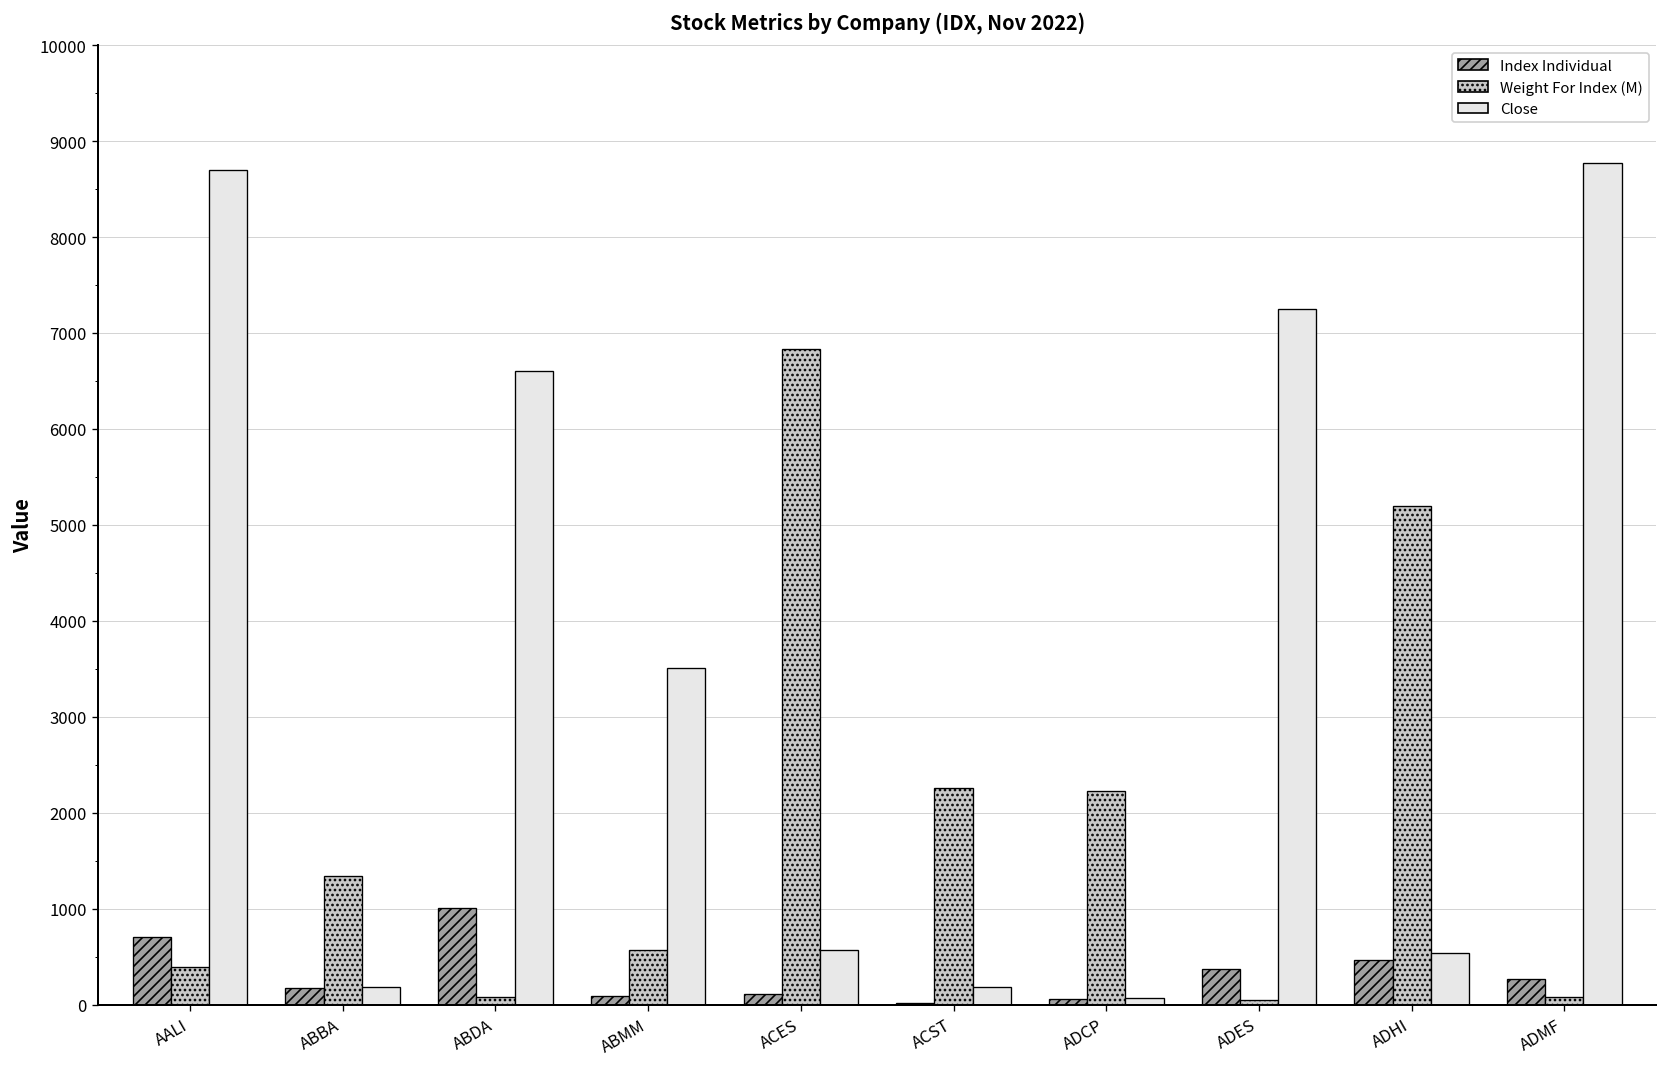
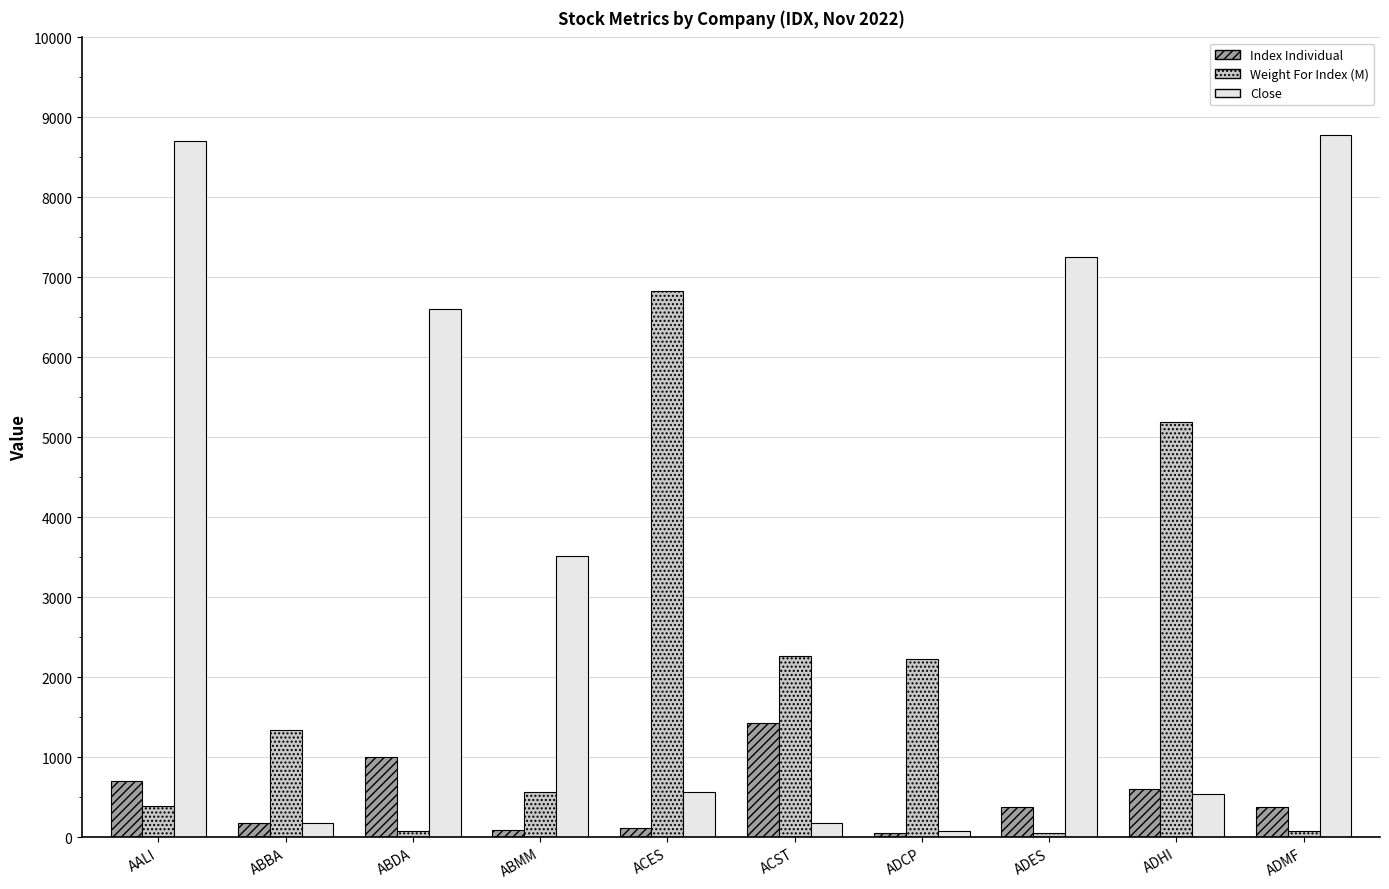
Index Individual, ACST: 0 -> 1400
Index Individual, ADHI: 500 -> 600
Index Individual, ADMF: 300 -> 400
